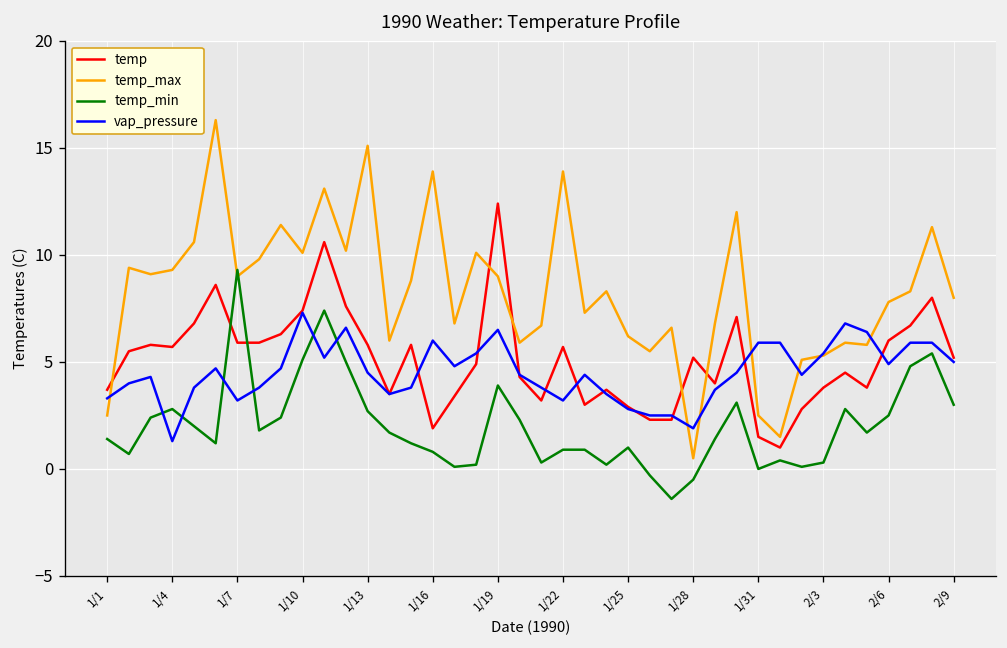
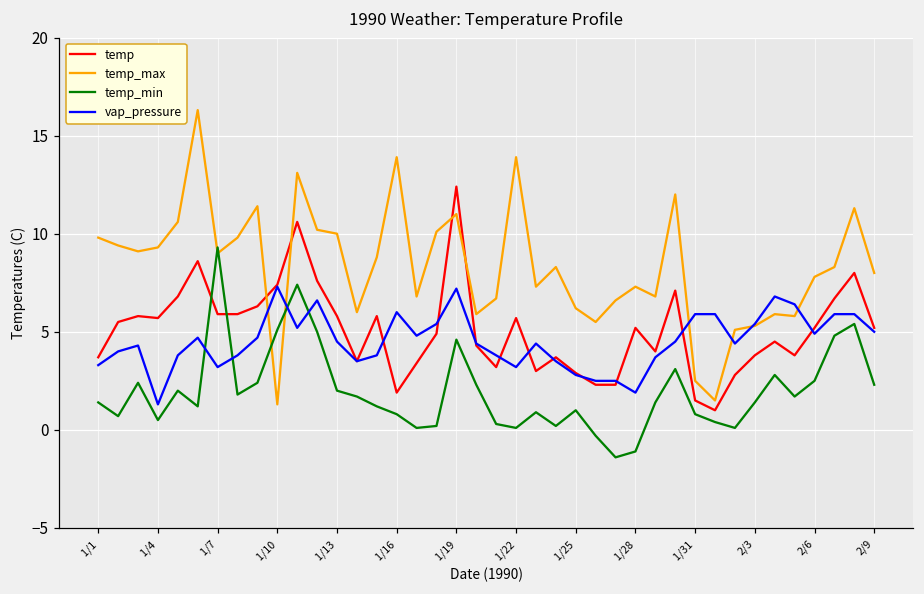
temp_max, 1/1: 2.5 -> 9.8
temp_min, 1/4: 2.8 -> 0.5
temp_max, 1/10: 10.1 -> 1.3
temp_max, 1/13: 15.1 -> 10.0
temp_min, 1/13: 2.7 -> 2.0
temp_max, 1/19: 9 -> 11
temp_min, 1/19: 3.9 -> 4.6
vap_pressure, 1/19: 6.5 -> 7.2
temp_min, 1/22: 0.9 -> 0.1
temp_max, 1/28: 0.5 -> 7.3
temp_min, 1/28: -0.5 -> -1.1
temp_min, 1/31: 0.0 -> 0.8
temp_min, 2/3: 0.3 -> 1.4
temp, 2/6: 6.0 -> 5.2
temp_min, 2/9: 3.0 -> 2.3
